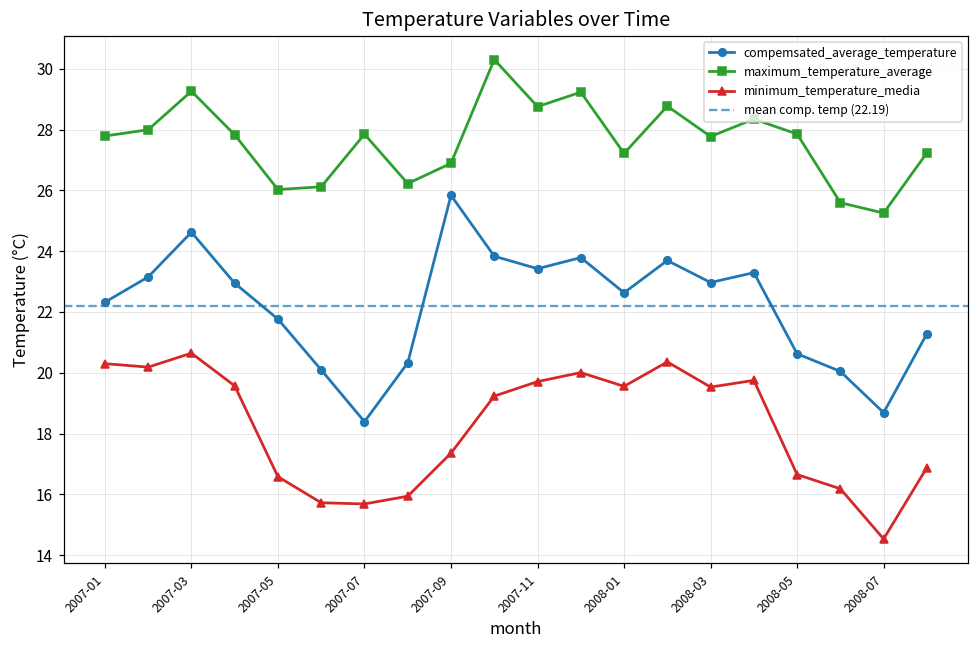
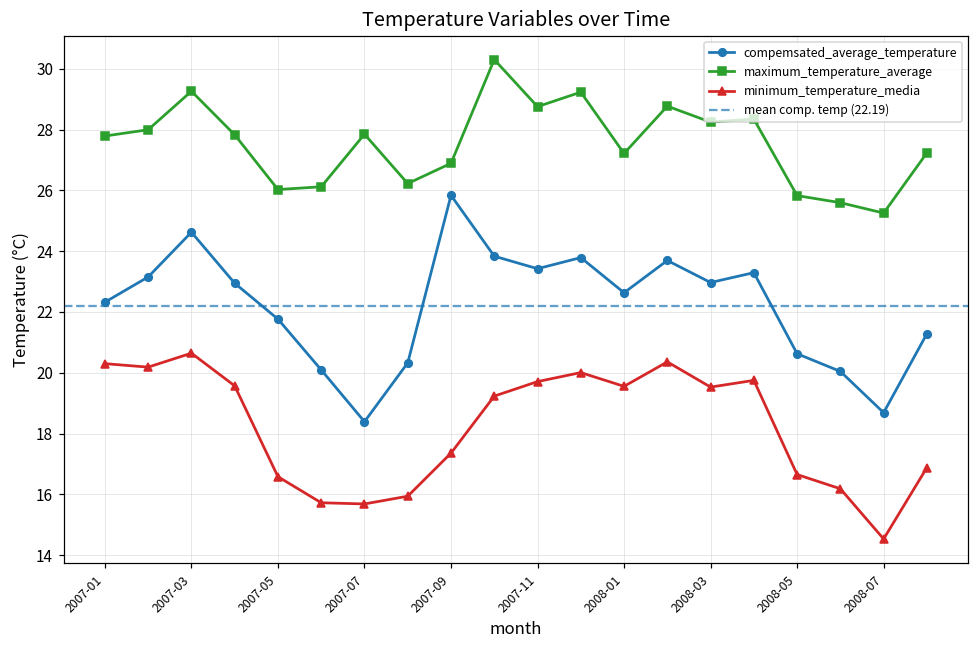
maximum_temperature_average, 2008-03: 27.8 -> 28.2
maximum_temperature_average, 2008-05: 27.9 -> 25.8
